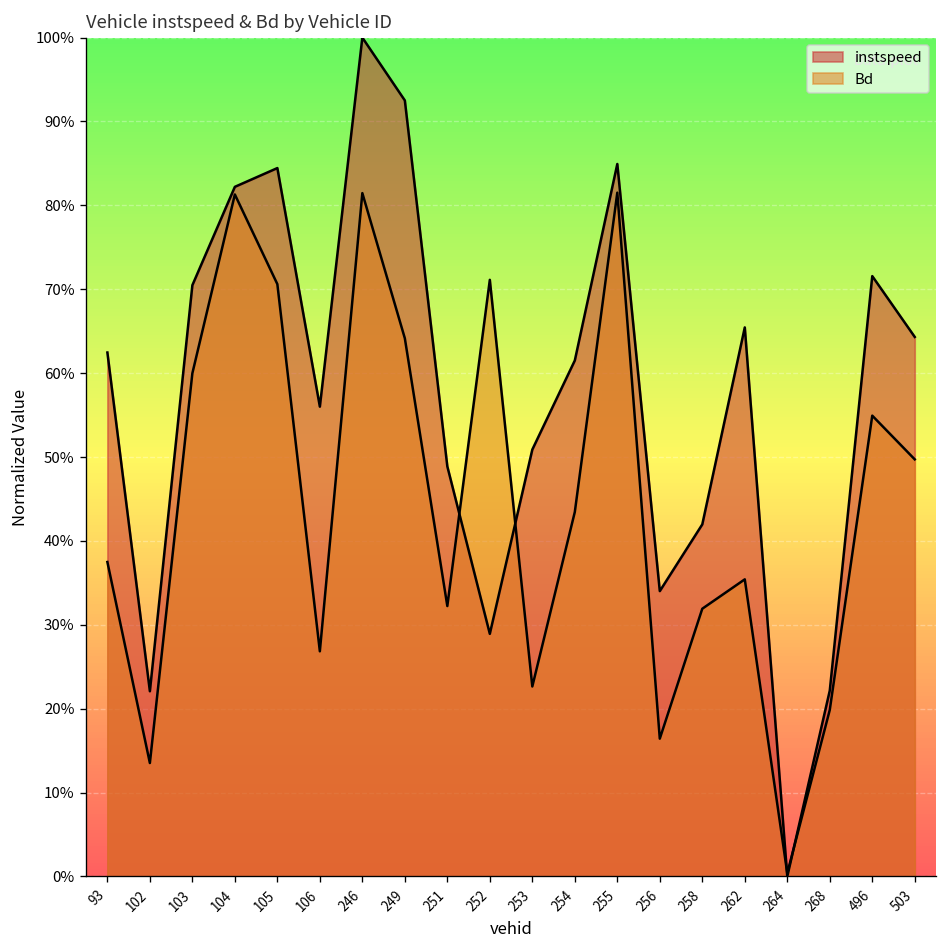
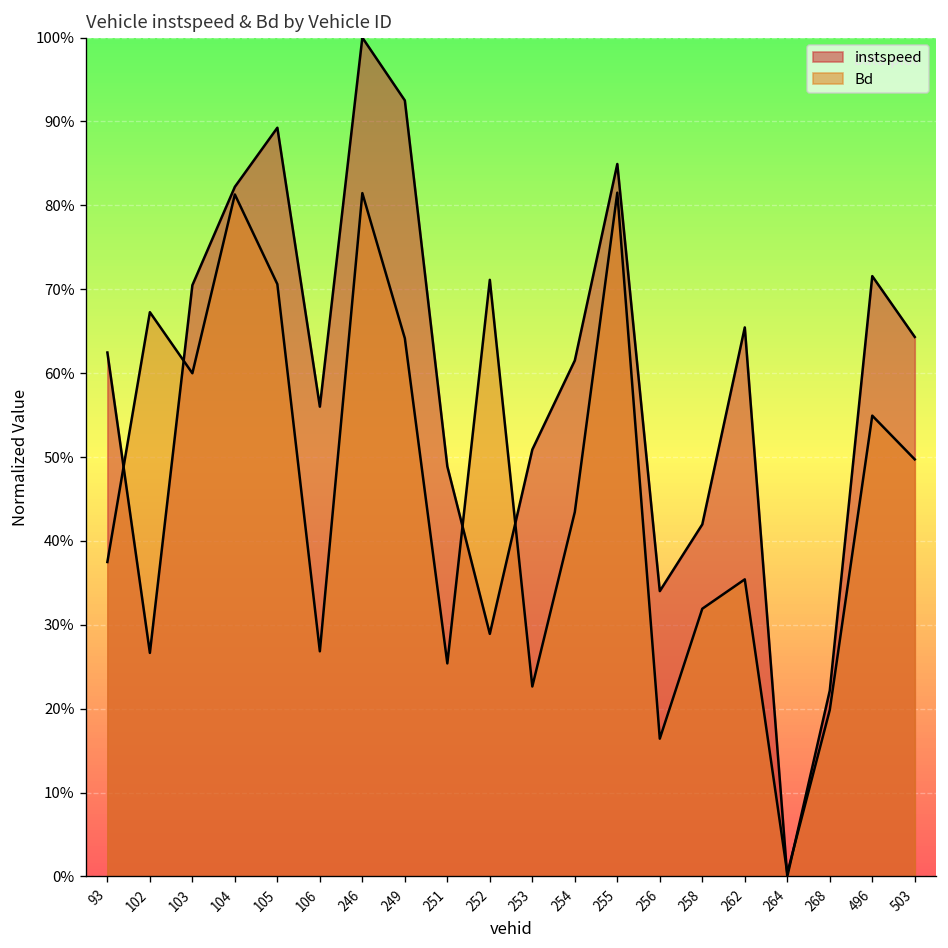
instspeed, 102: 22% -> 27%
Bd, 102: 14% -> 67%
instspeed, 105: 84% -> 89%
Bd, 251: 32% -> 25%
